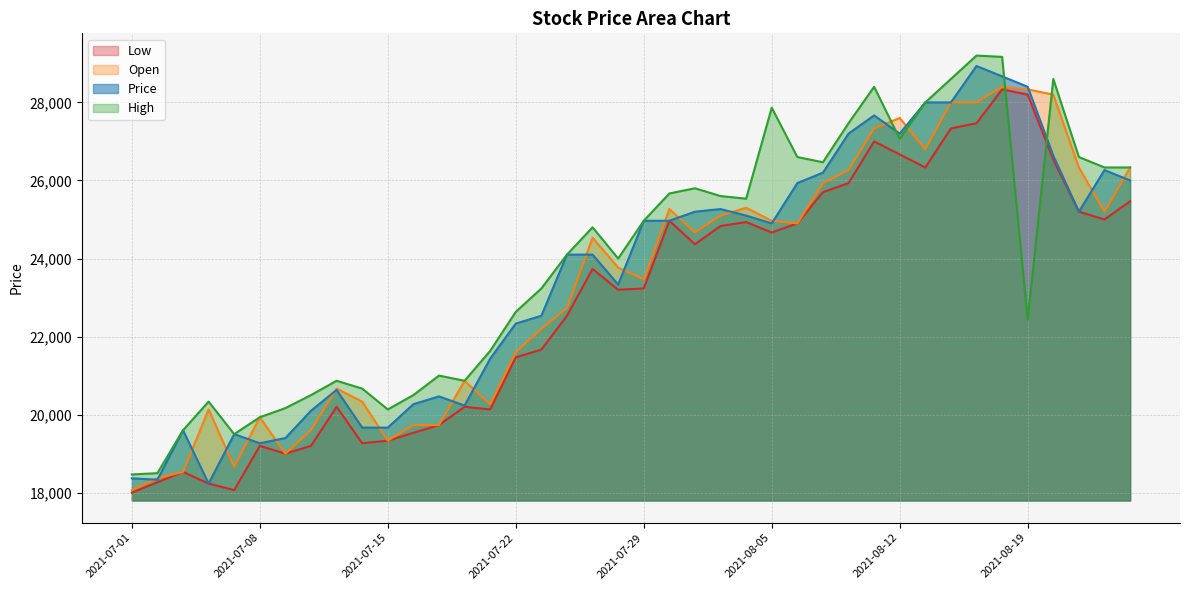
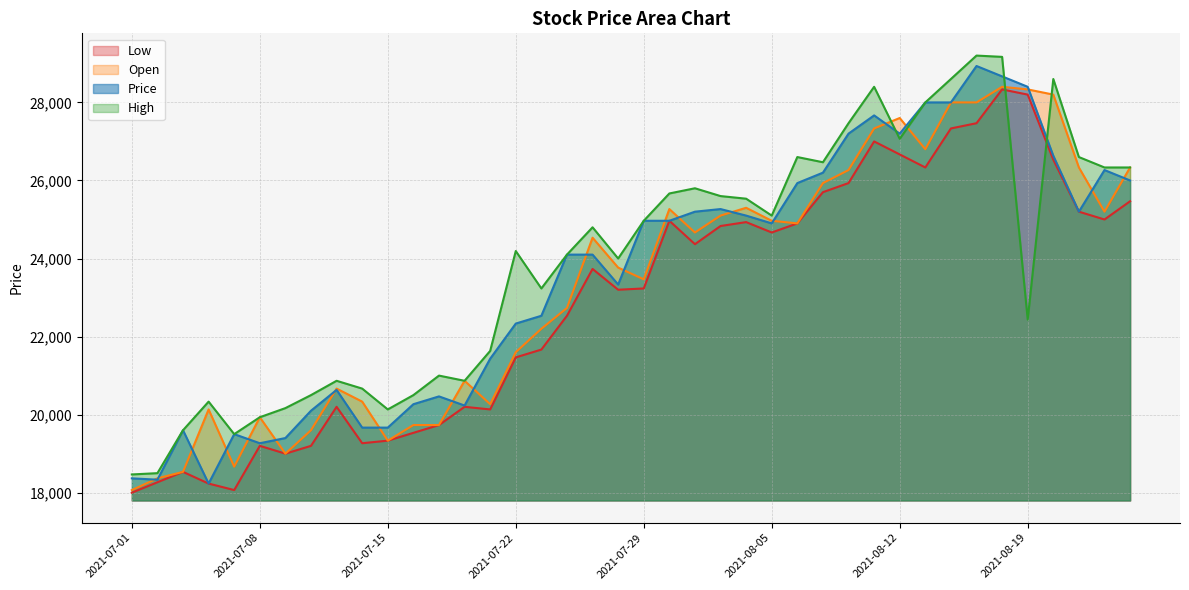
High, 2021-07-22: 22,600 -> 24,200
High, 2021-08-05: 27,900 -> 25,100
